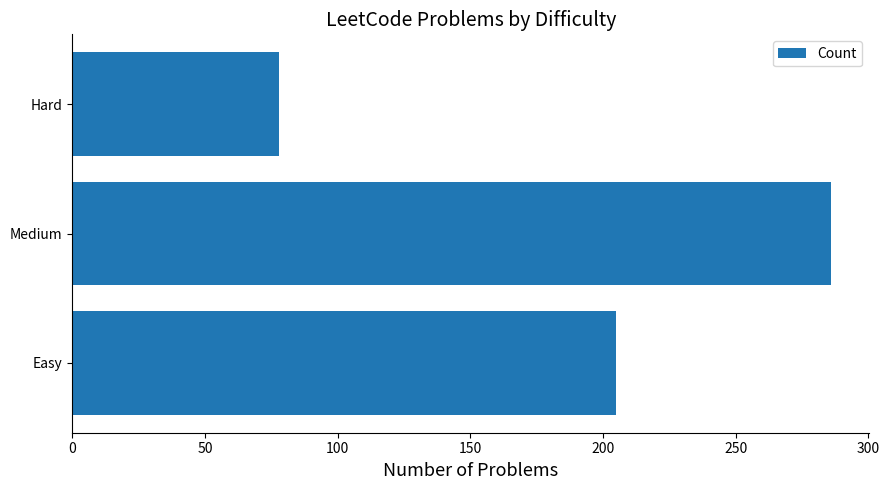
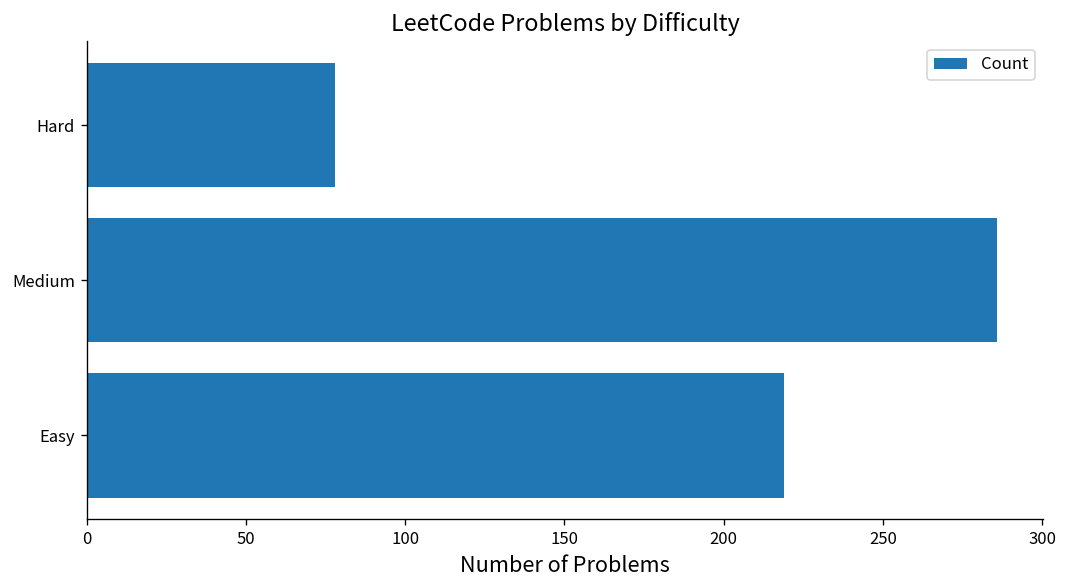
Easy: 205 -> 219
